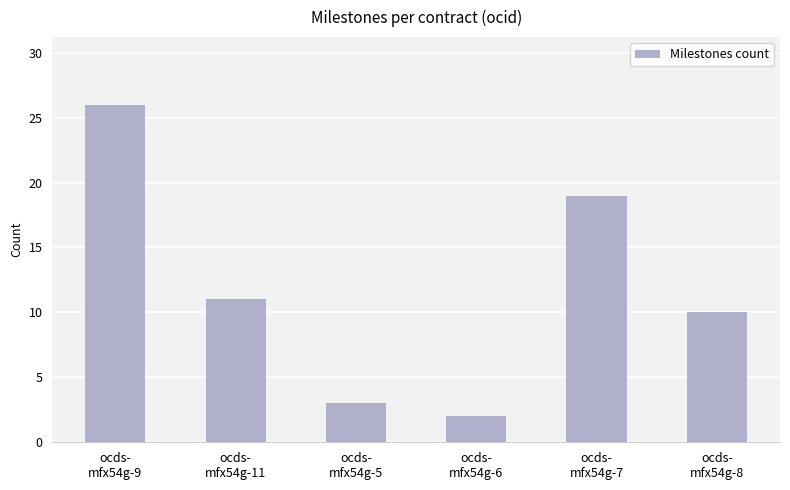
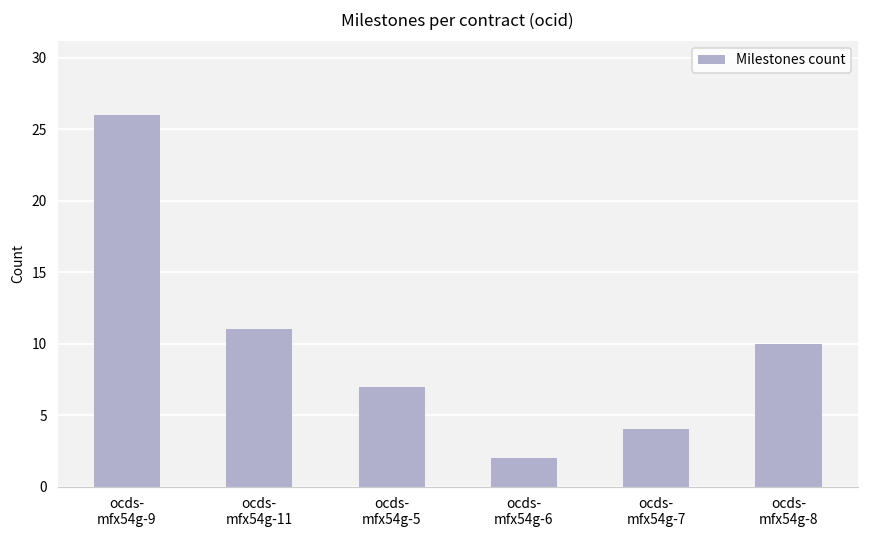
ocds- mfx54g-5: 3 -> 7
ocds- mfx54g-7: 19 -> 4
